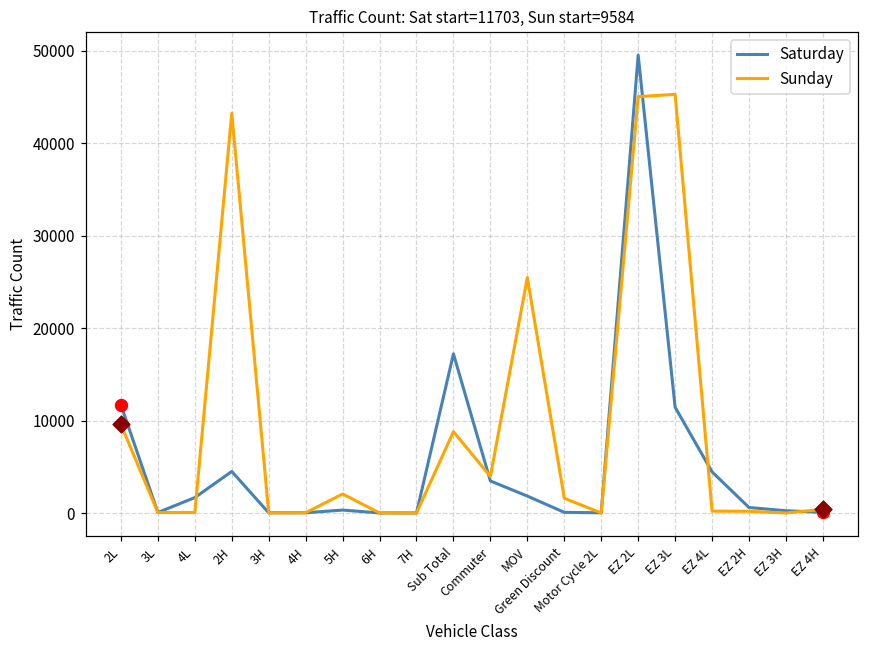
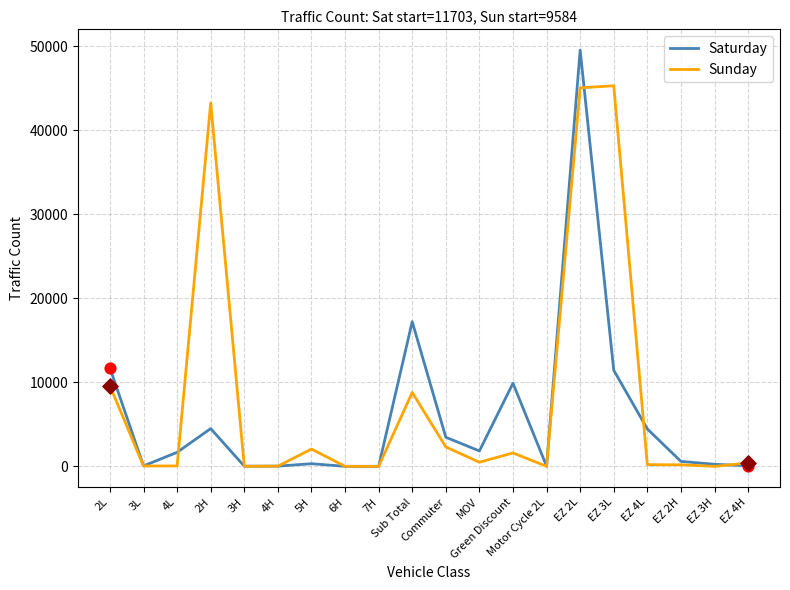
Sunday, Commuter: 4000 -> 2000
Sunday, MOV: 25000 -> 0
Saturday, Green Discount: 0 -> 10000
